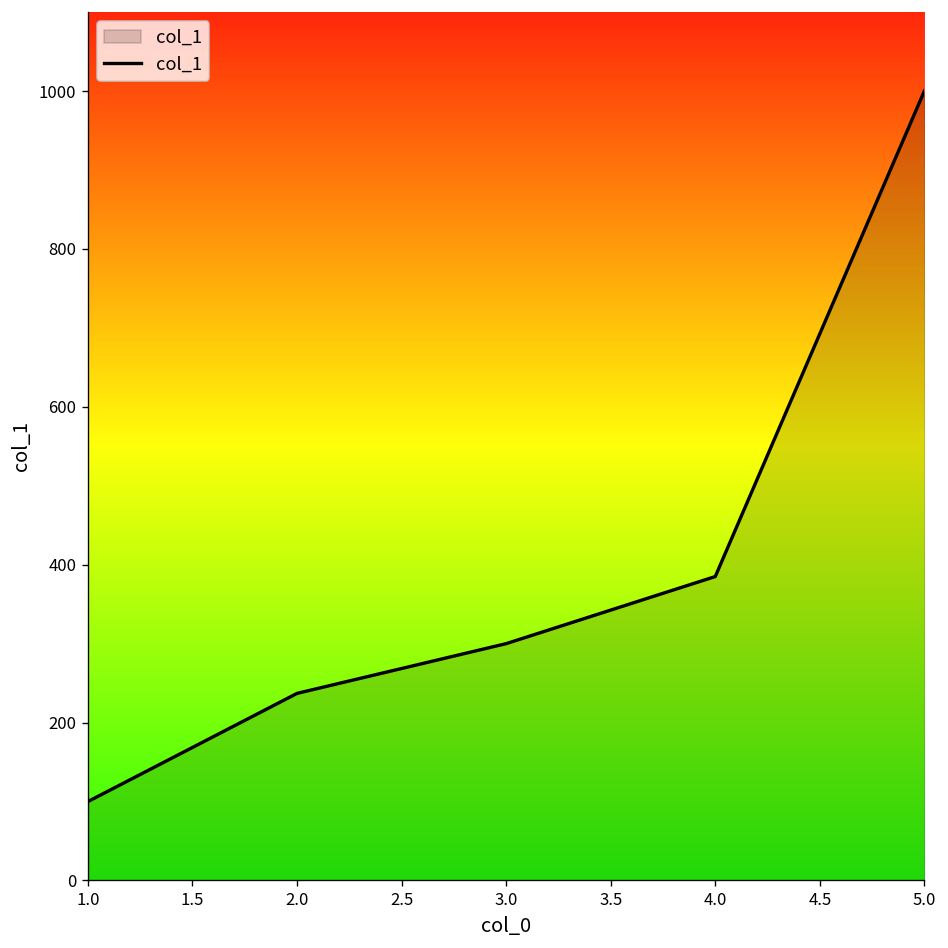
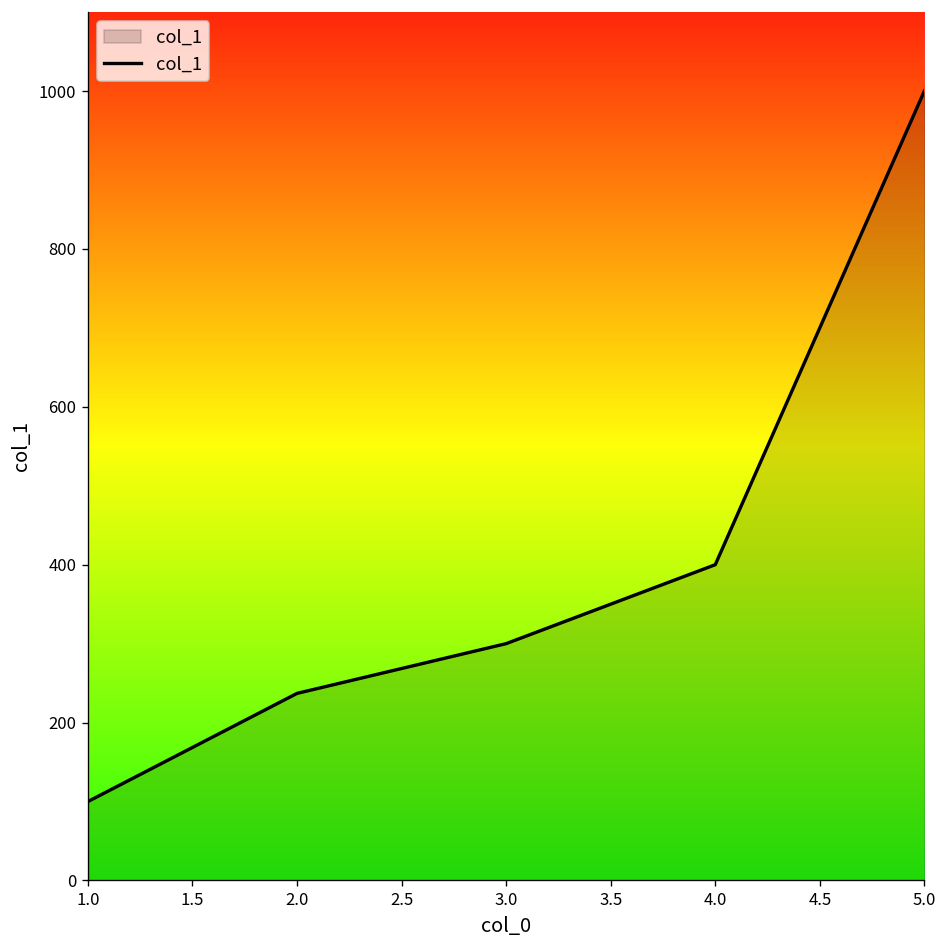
4.0: 390 -> 400
